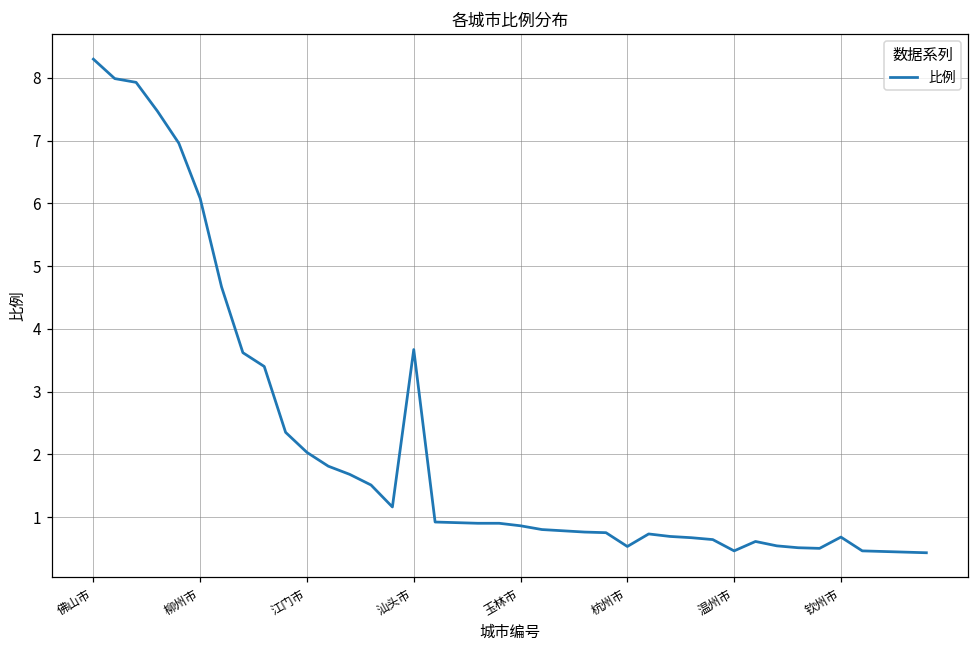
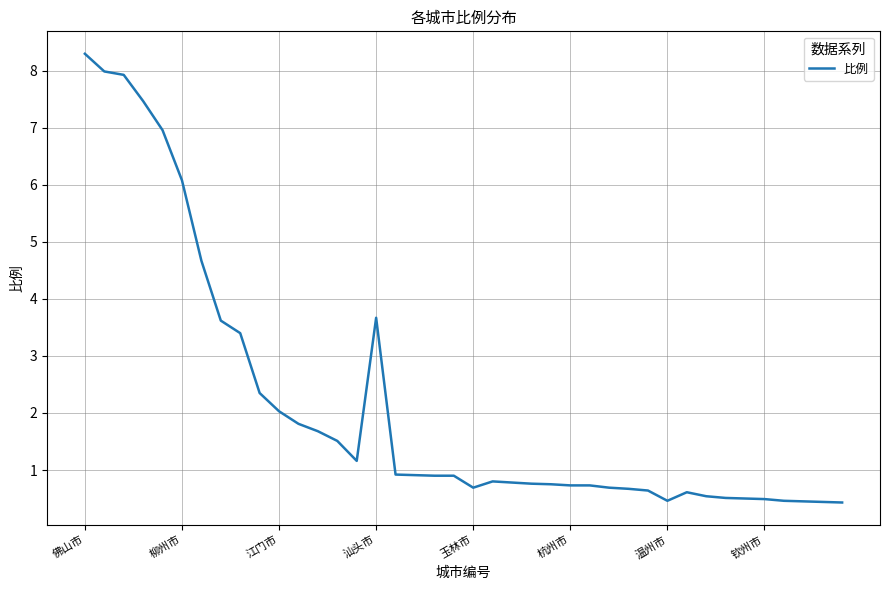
玉林市: 0.9 -> 0.7
杭州市: 0.5 -> 0.7
钦州市: 0.7 -> 0.5
